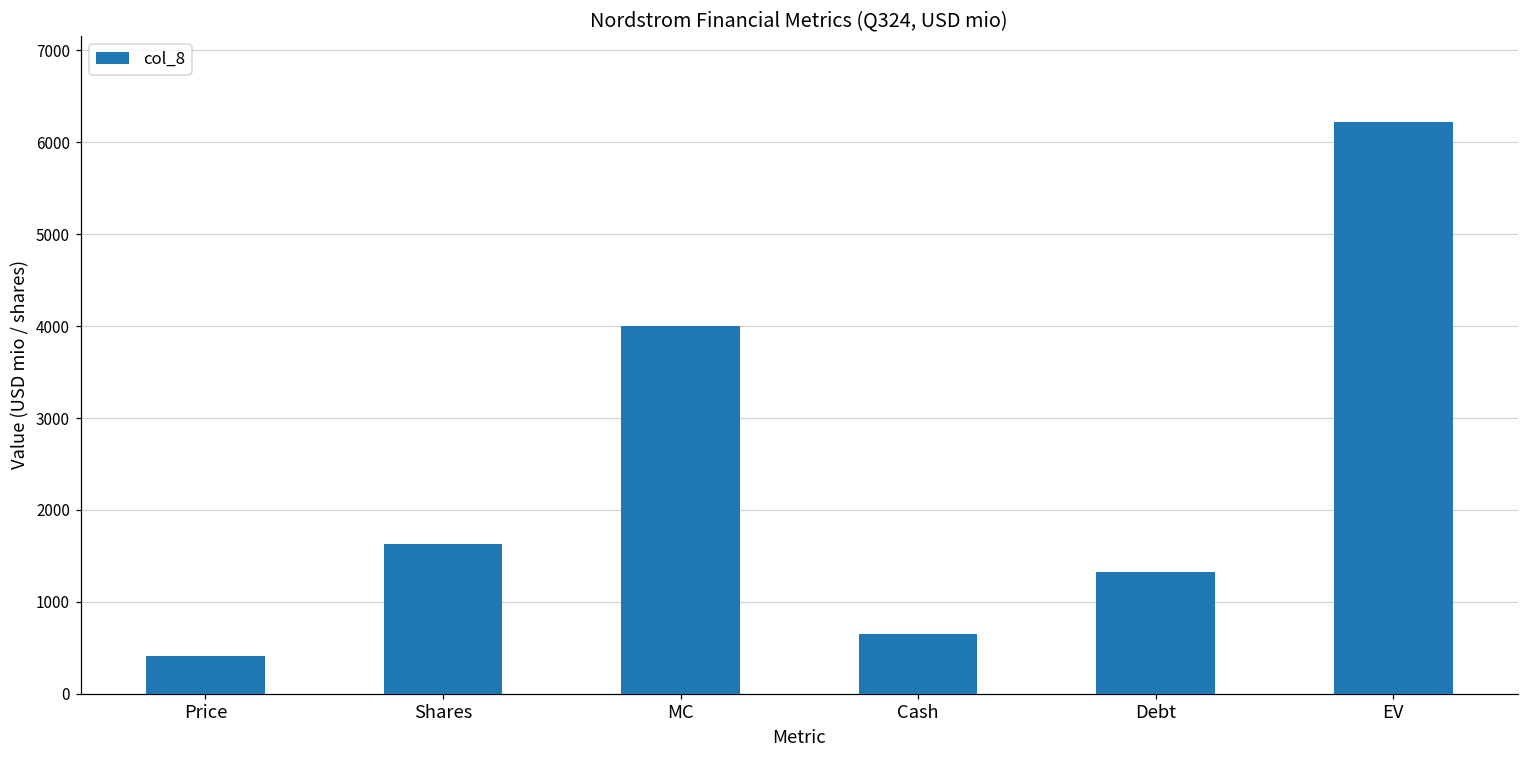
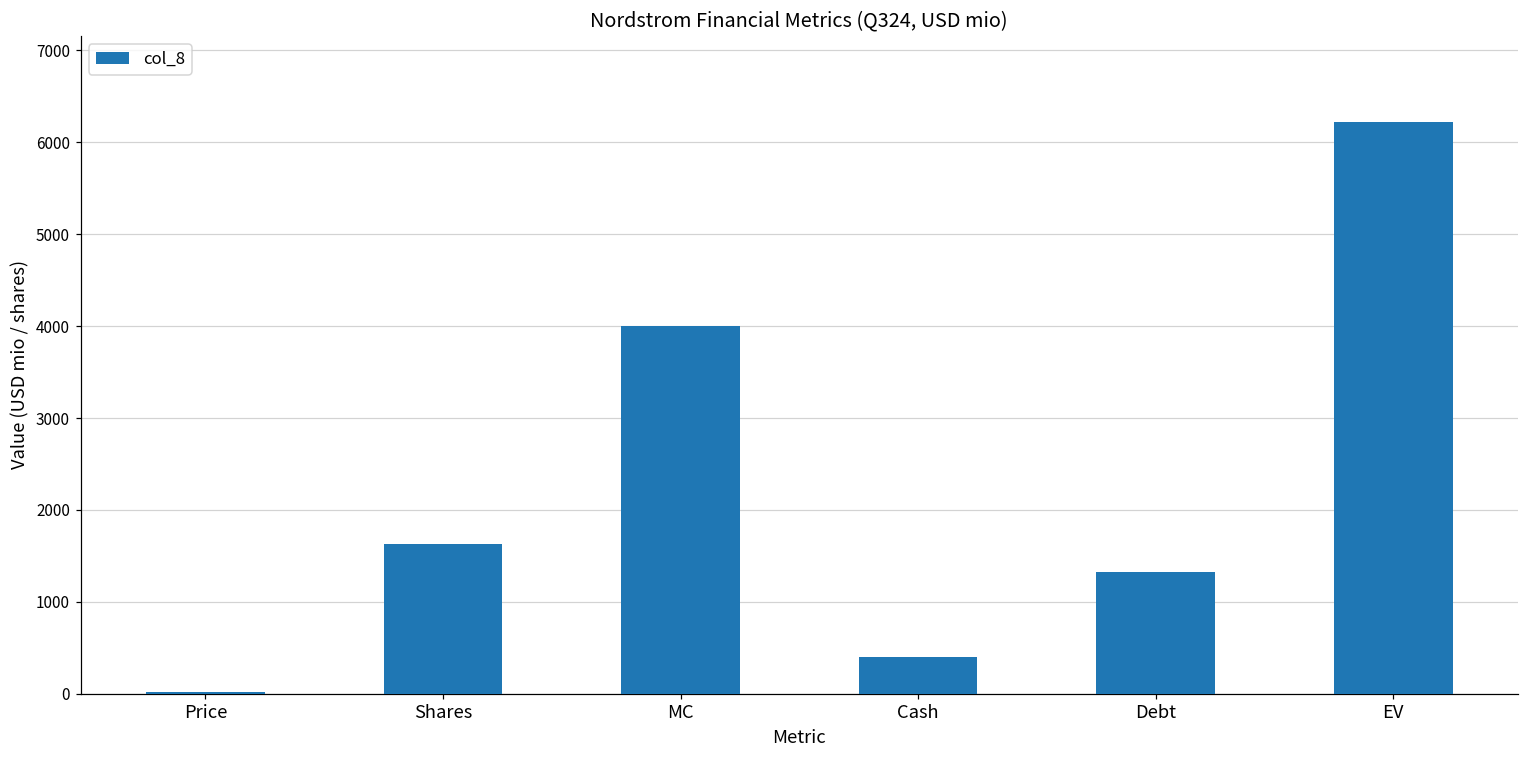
Price: 400 -> 0
Cash: 700 -> 400
